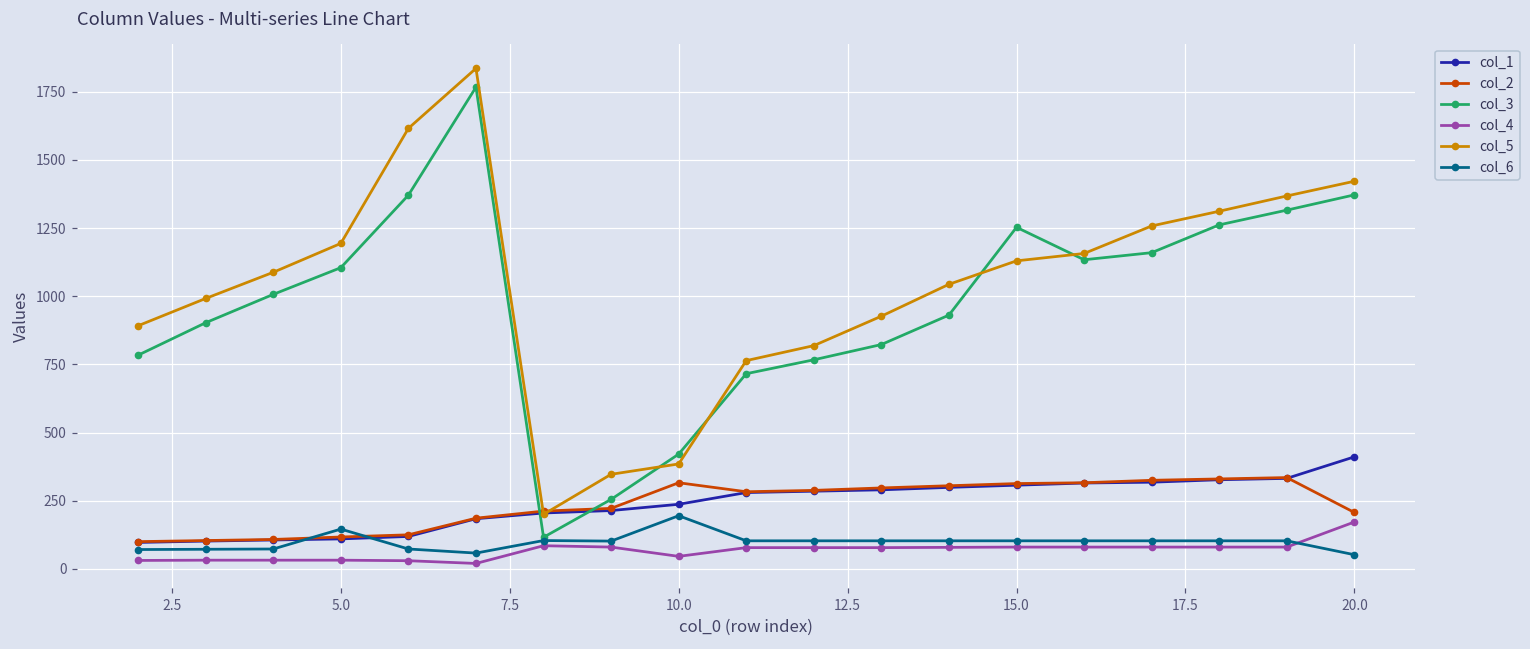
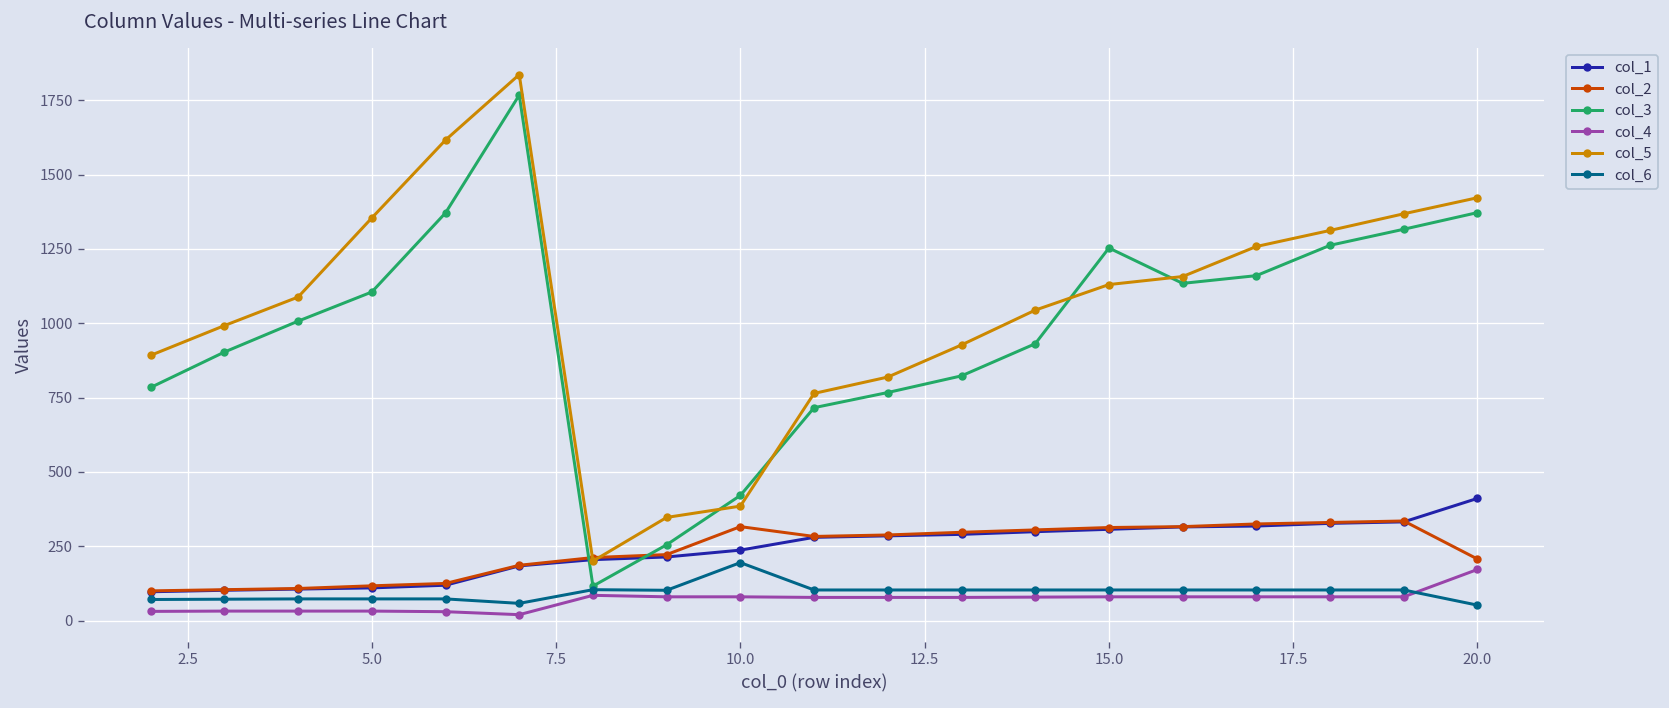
col_5, 5.0: 1190 -> 1350
col_6, 5.0: 150 -> 70
col_4, 10.0: 50 -> 80
